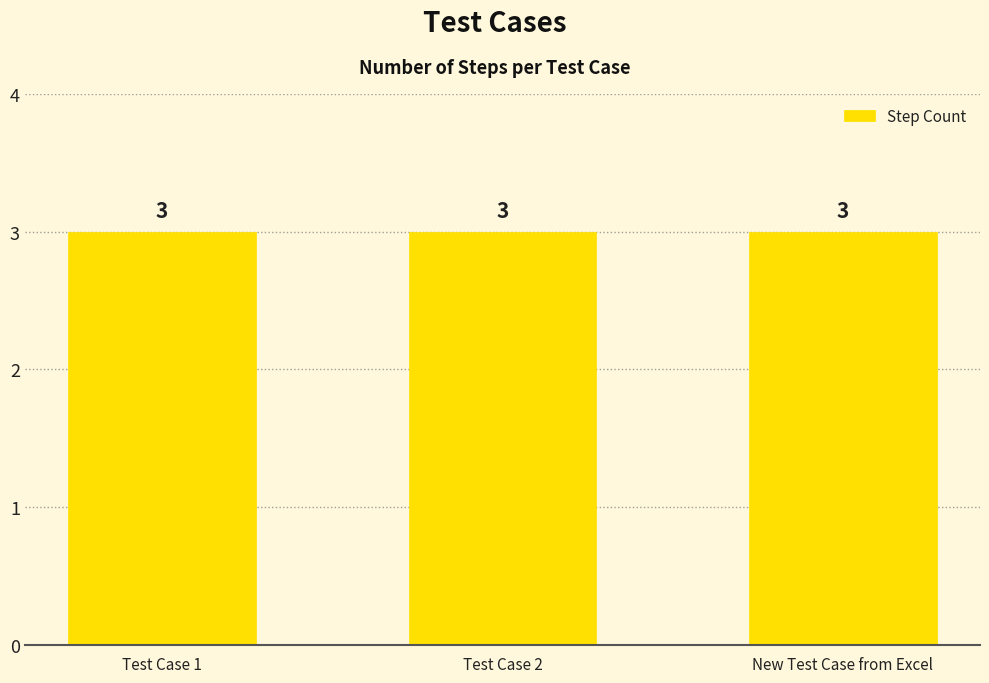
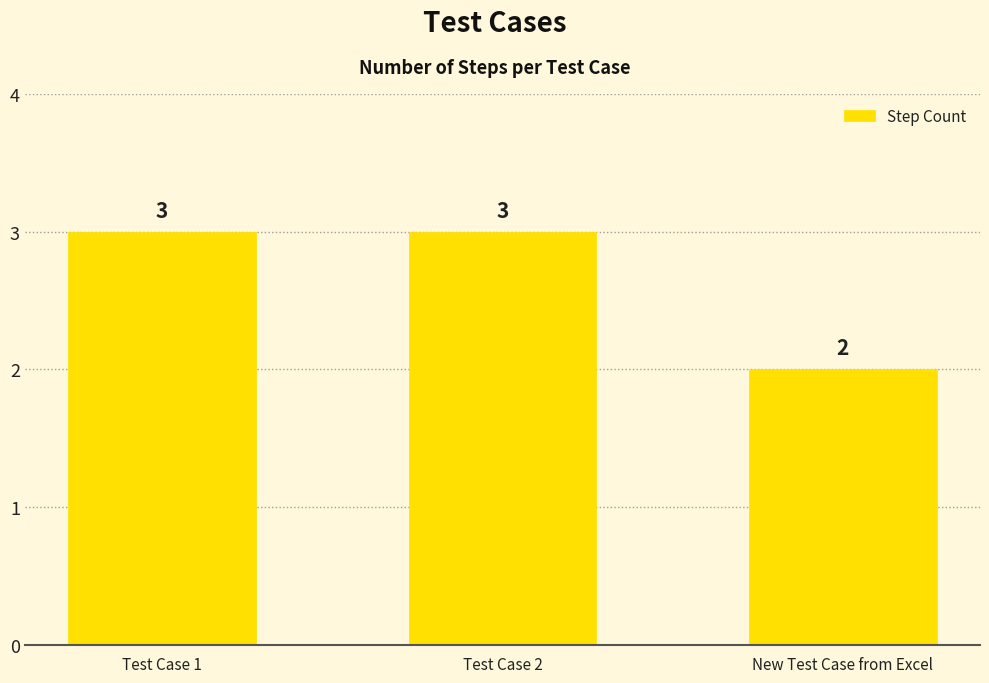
New Test Case from Excel: 3 -> 2
